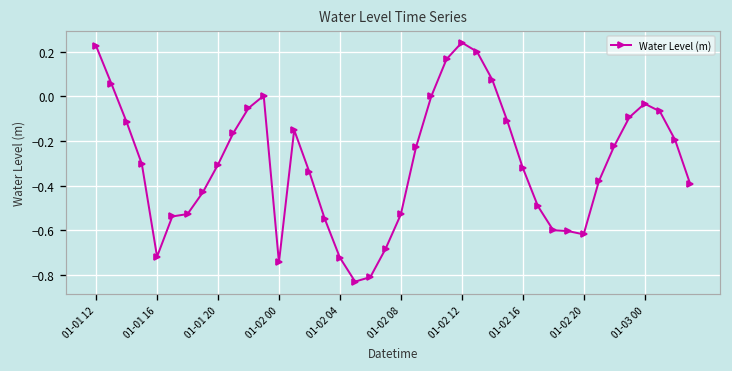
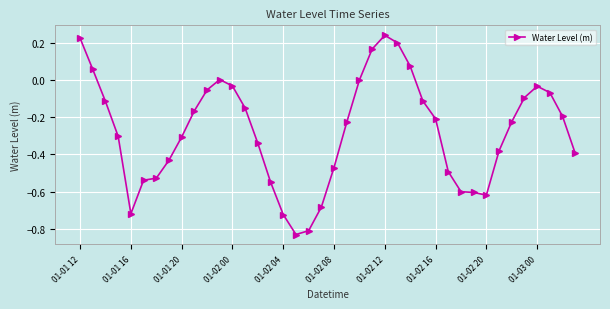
01-02 00: -0.75 -> -0.03
01-02 08: -0.53 -> -0.47
01-02 16: -0.32 -> -0.21
